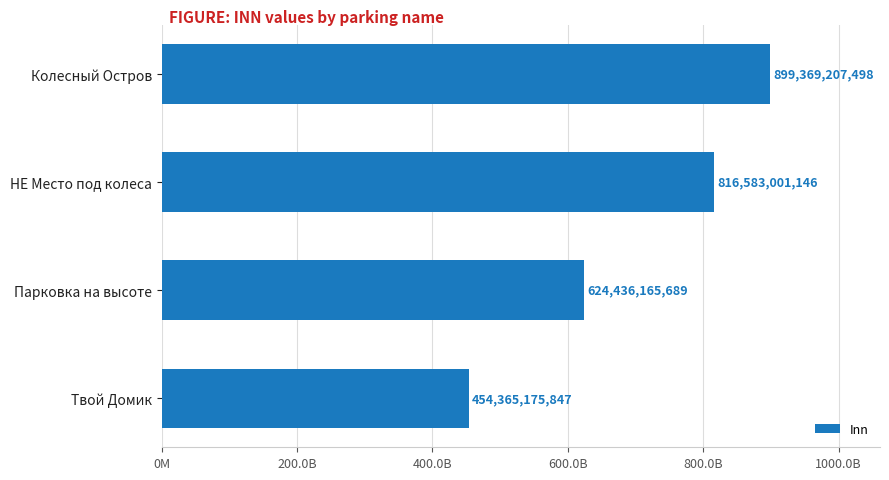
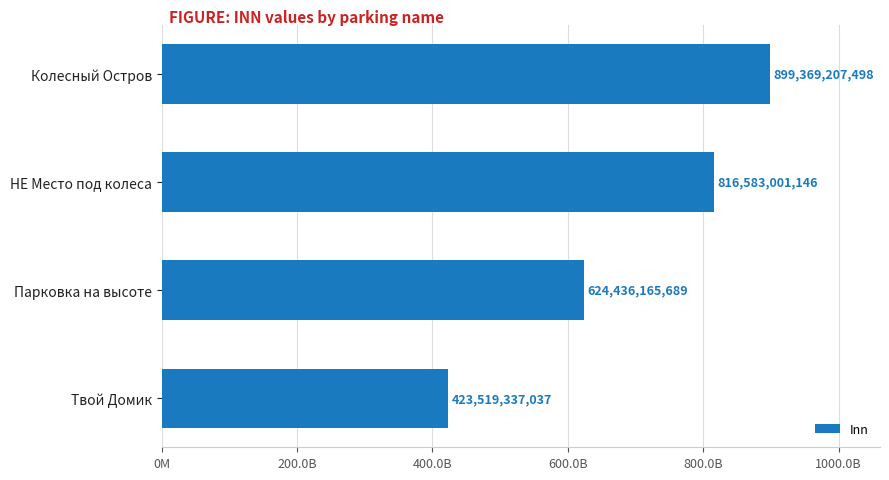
Твой Домик: 454,365,175,847 -> 423,519,337,037
